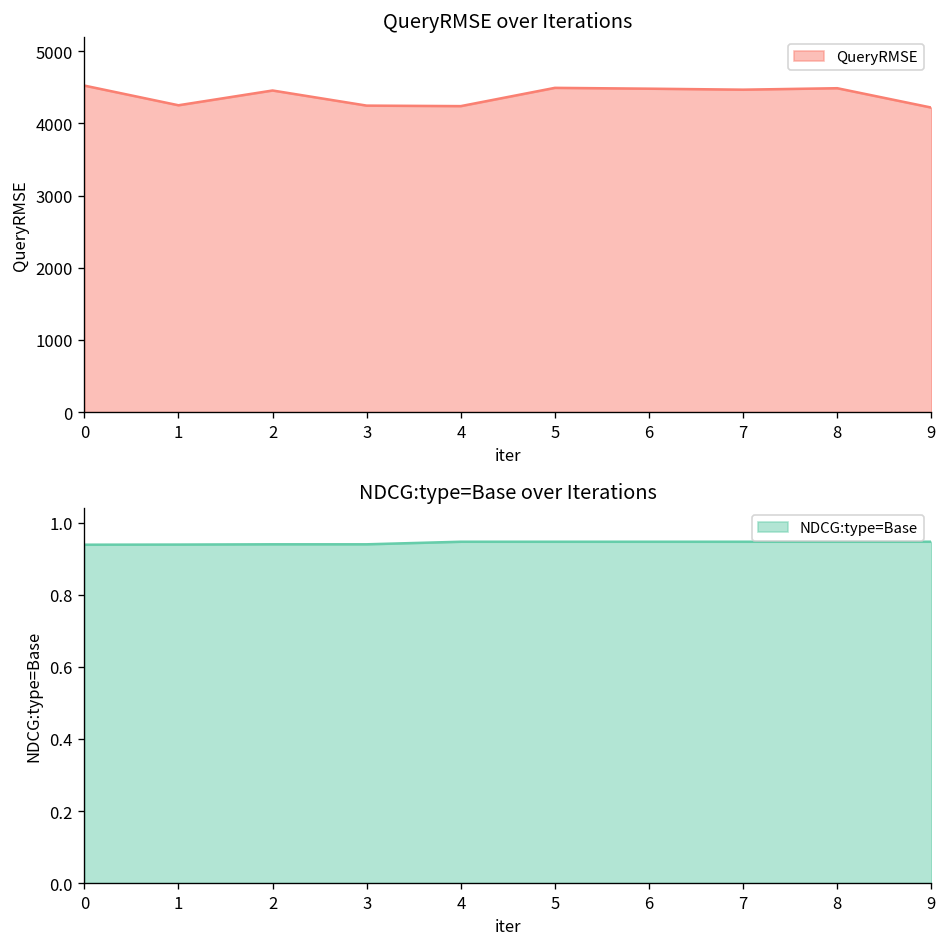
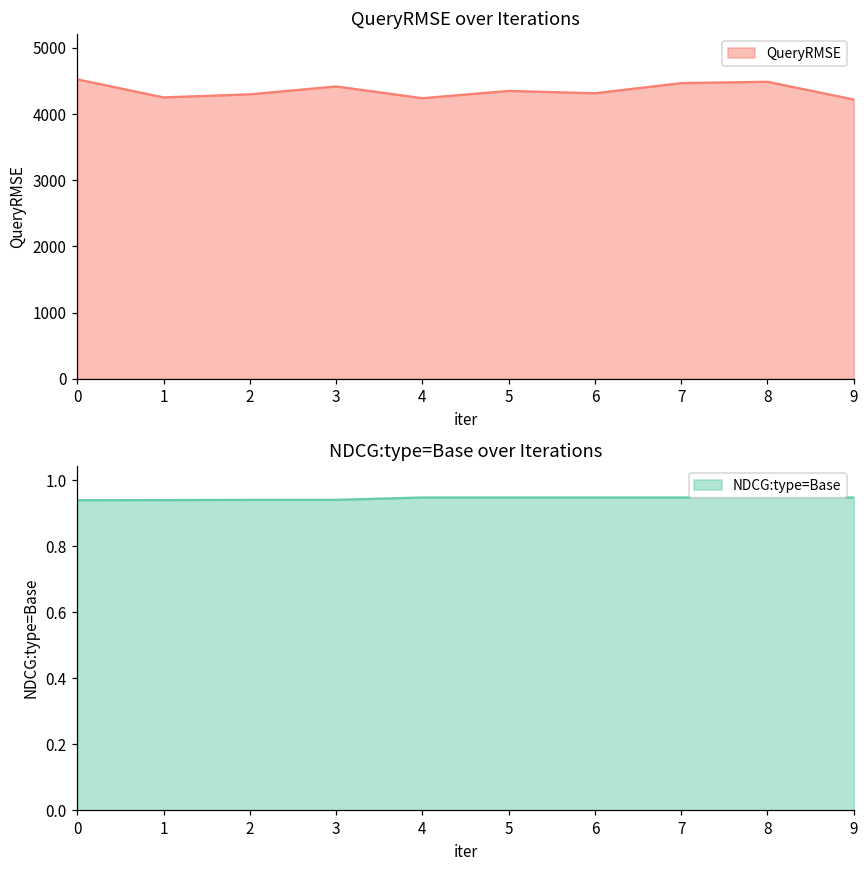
QueryRMSE over Iterations, 2: 4500 -> 4300
QueryRMSE over Iterations, 3: 4200 -> 4400
QueryRMSE over Iterations, 5: 4500 -> 4400
QueryRMSE over Iterations, 6: 4500 -> 4300
